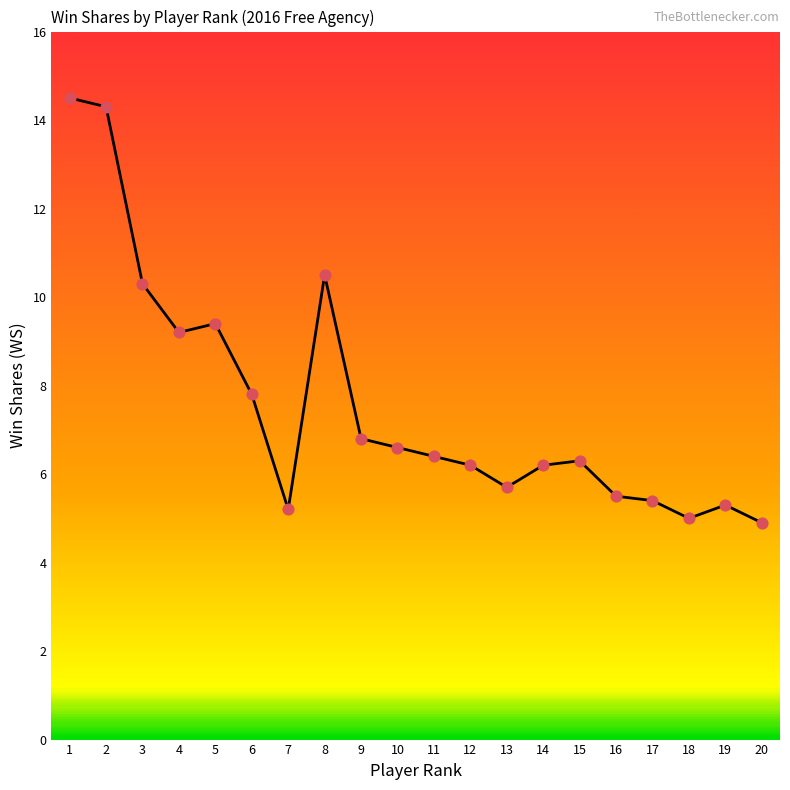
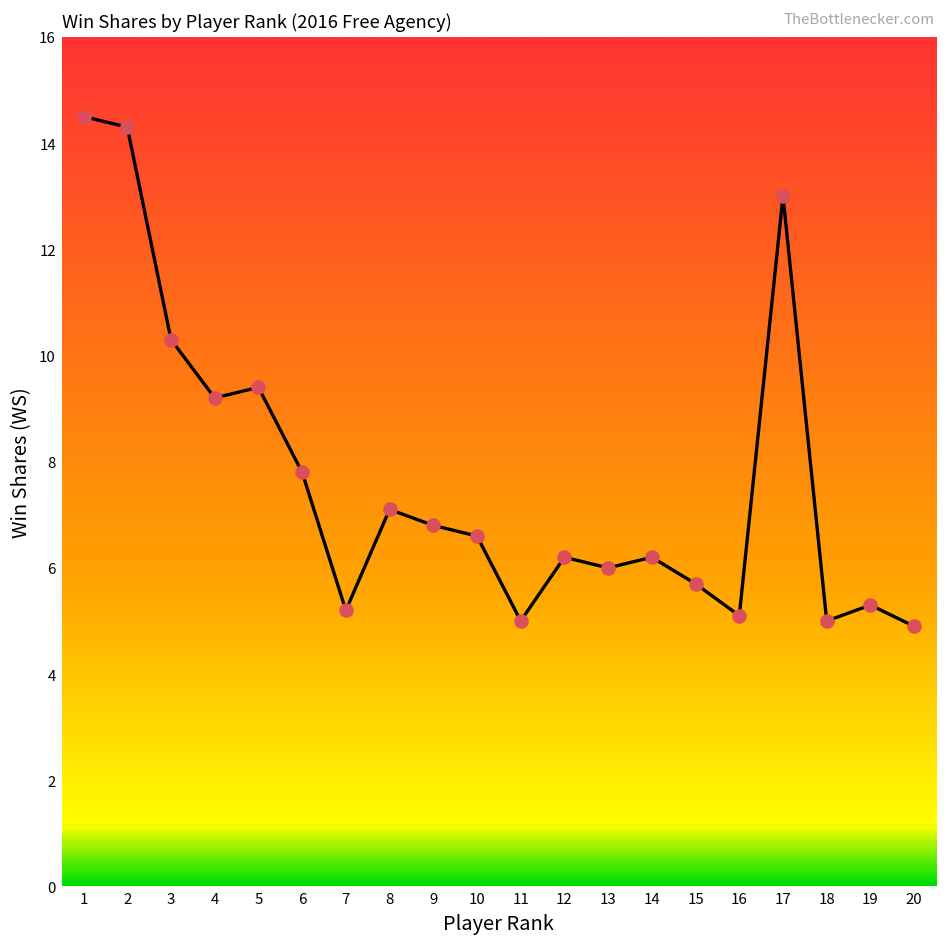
8: 10.5 -> 7.1
11: 6.4 -> 5.0
13: 5.7 -> 6.0
15: 6.3 -> 5.7
16: 5.5 -> 5.1
17: 5.4 -> 13.0
